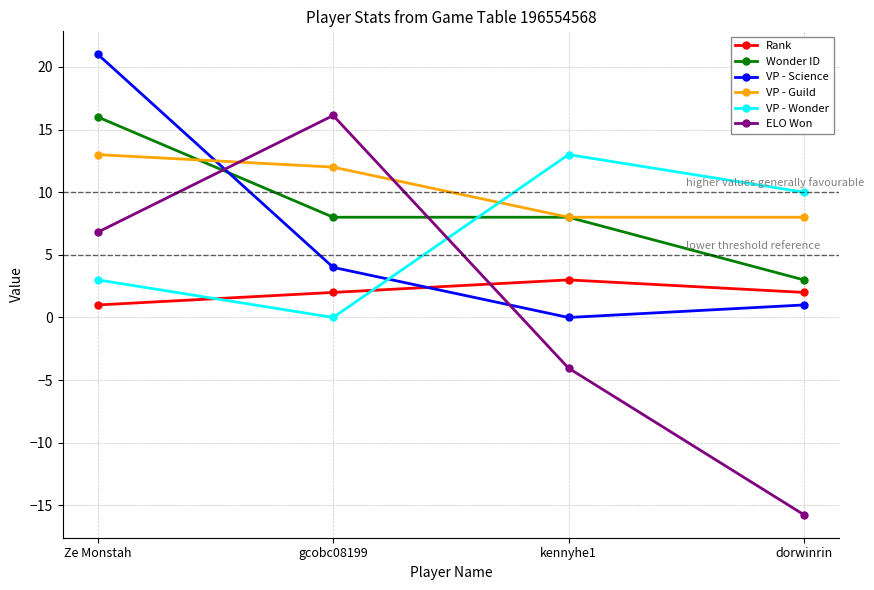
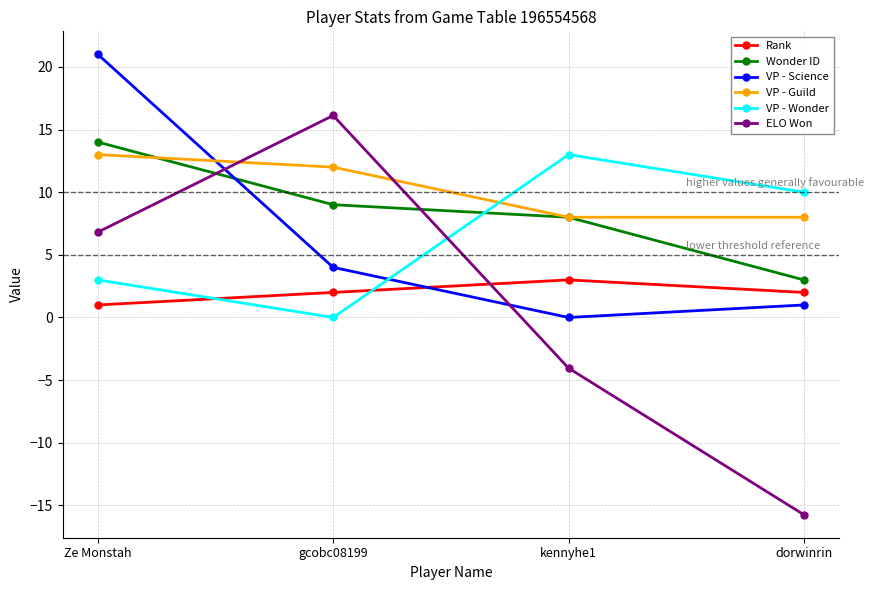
Wonder ID, Ze Monstah: 16 -> 14
Wonder ID, gcobc08199: 8 -> 9
